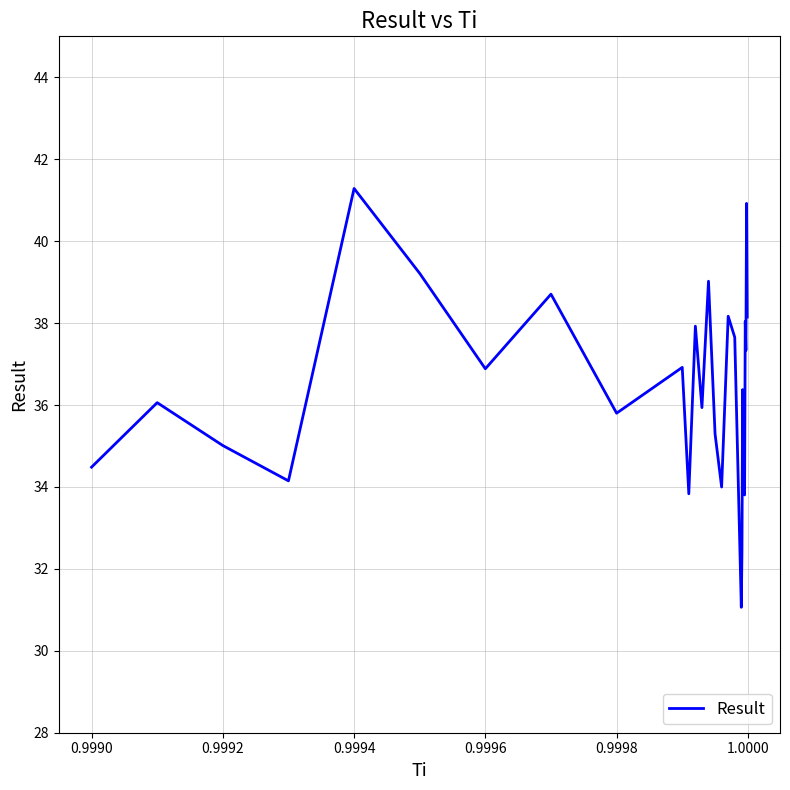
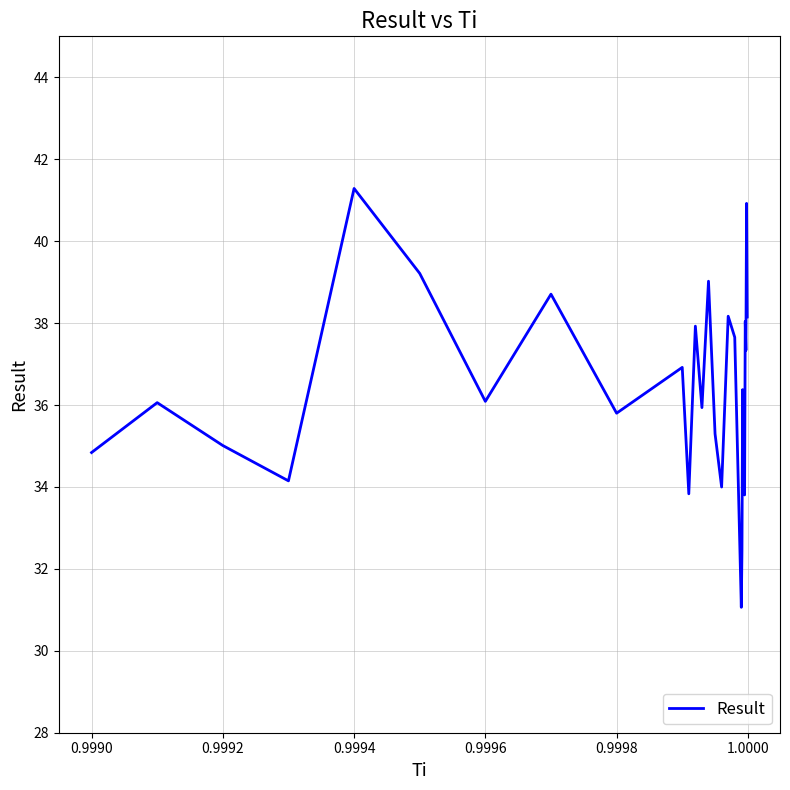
0.9990: 34.5 -> 34.8
0.9996: 36.9 -> 36.1
